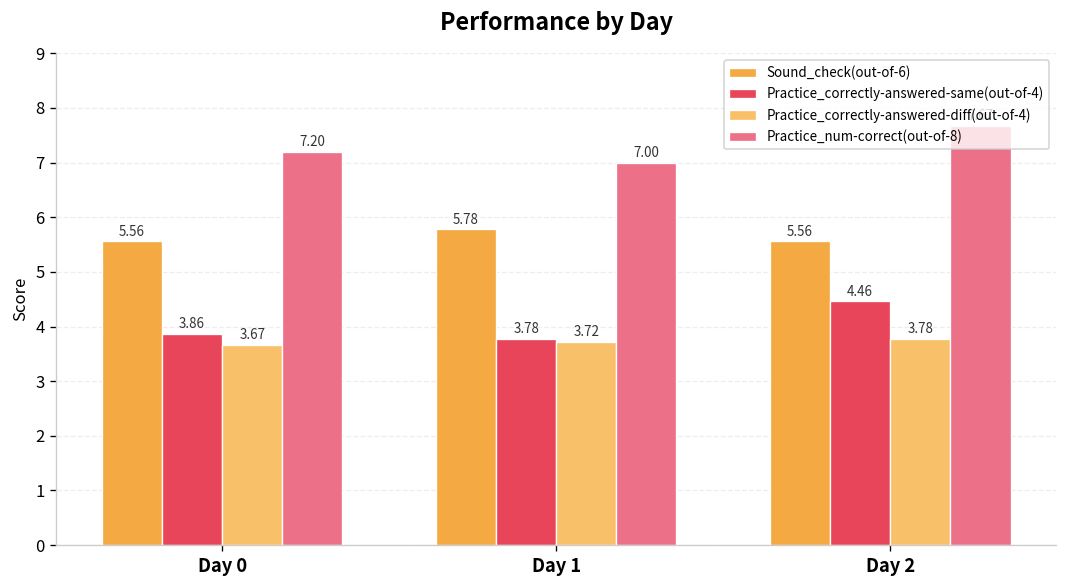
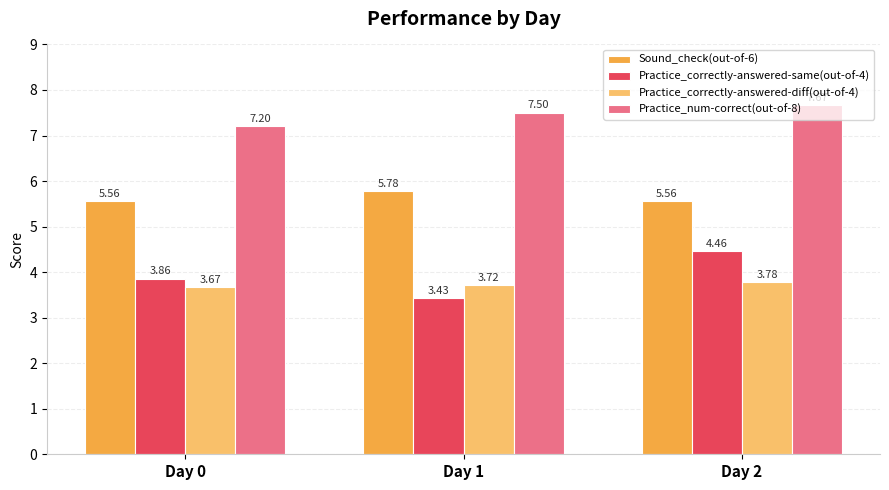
Practice_correctly-answered-same(out-of-4), Day 1: 3.78 -> 3.43
Practice_num-correct(out-of-8), Day 1: 7.00 -> 7.50
